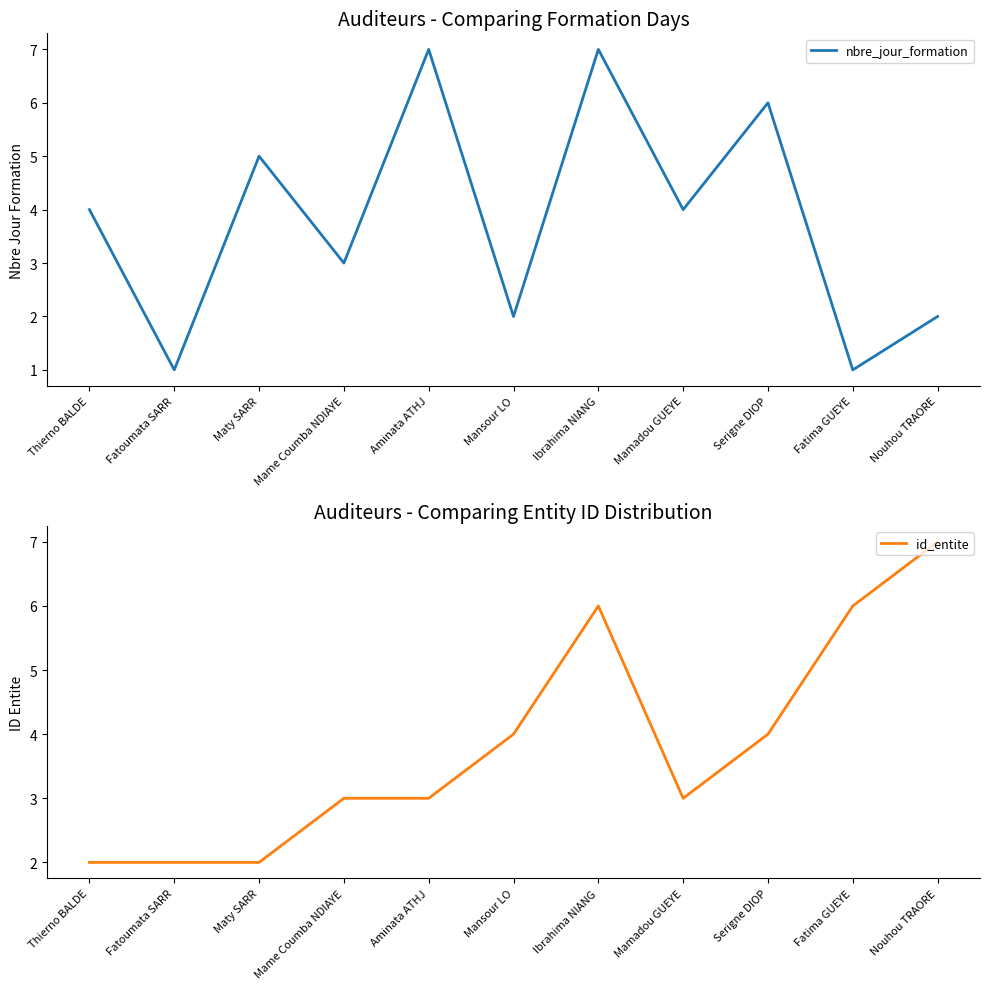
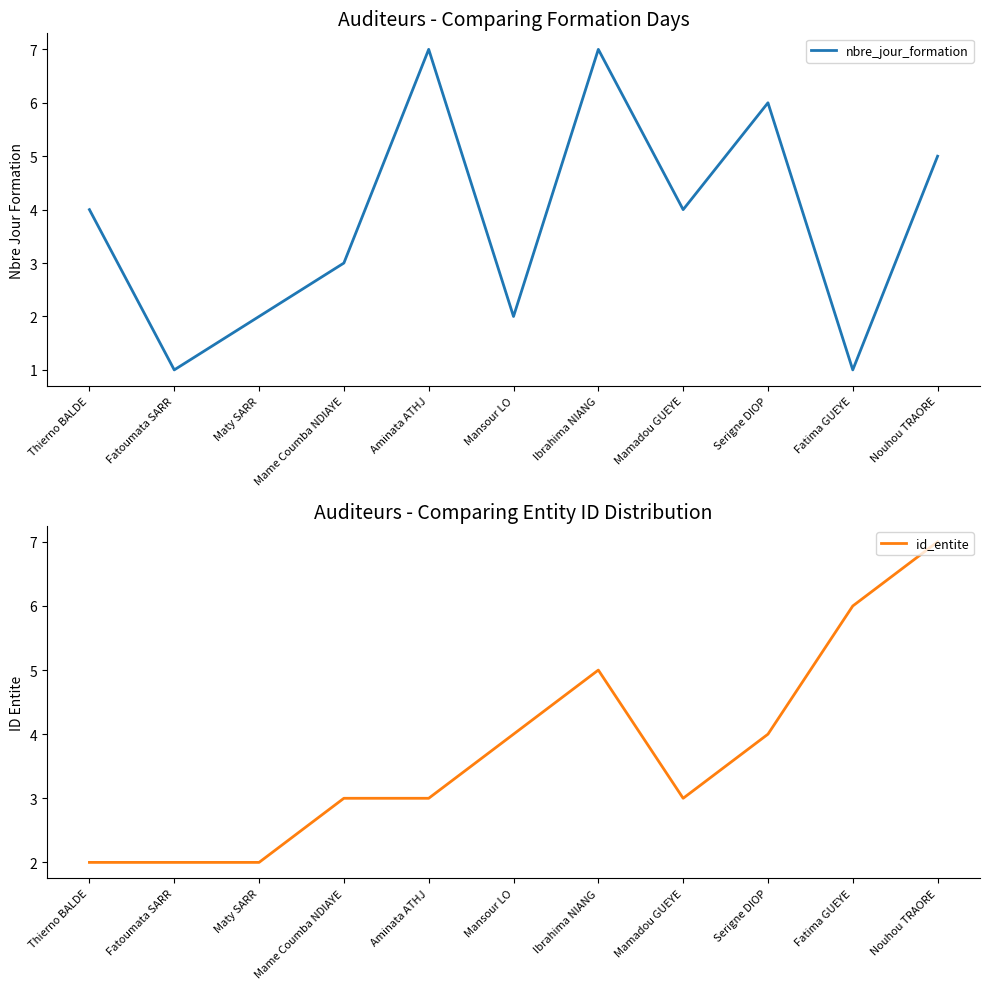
Auditeurs - Comparing Formation Days, Maty SARR: 5 -> 2
Auditeurs - Comparing Formation Days, Nouhou TRAORE: 2 -> 5
Auditeurs - Comparing Entity ID Distribution, Ibrahima NIANG: 6 -> 5
